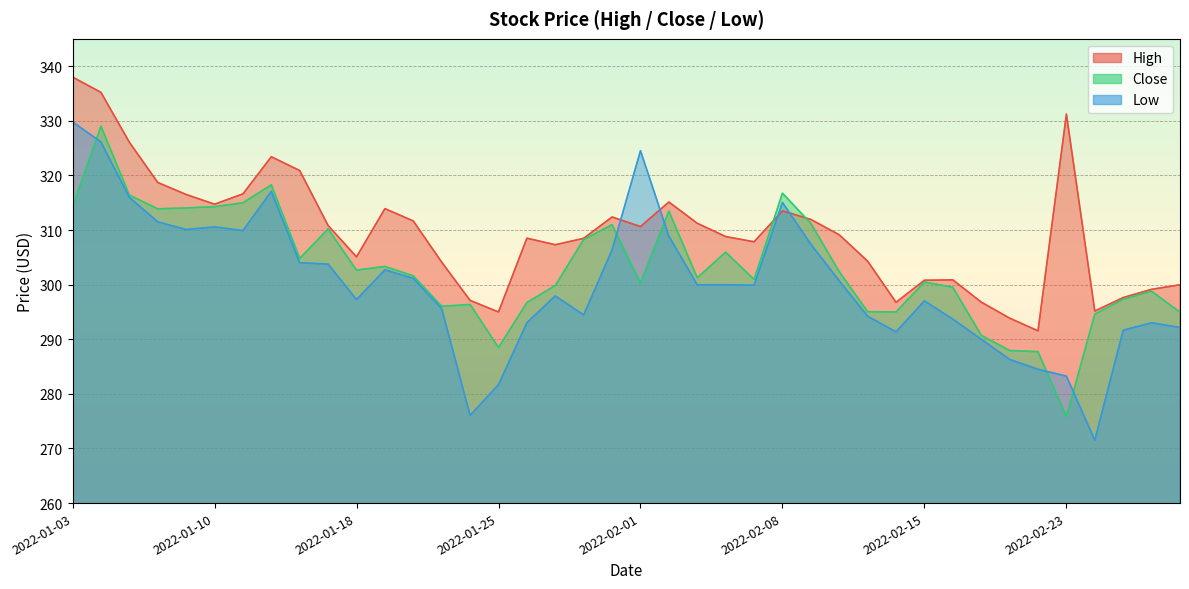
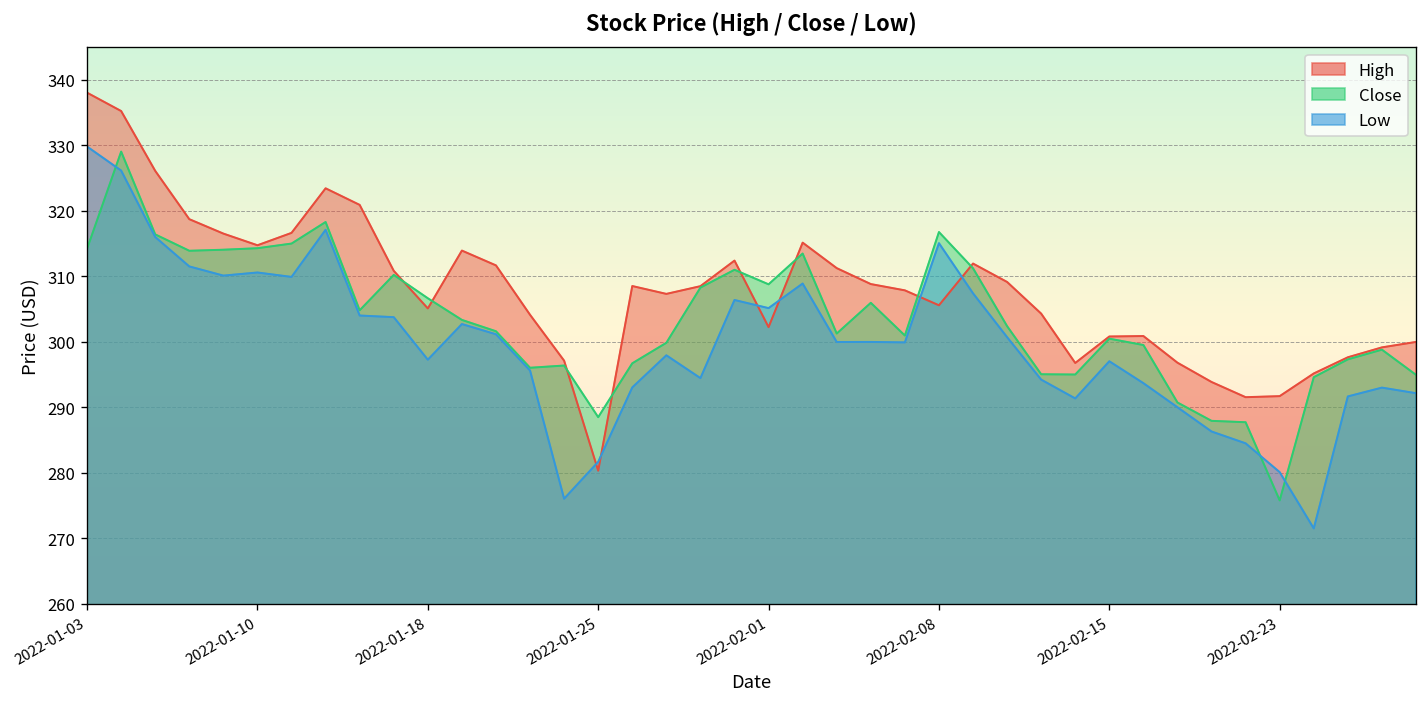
Close, 2022-01-18: 303 -> 307
High, 2022-01-25: 295 -> 280
High, 2022-02-01: 311 -> 302
Close, 2022-02-01: 300 -> 309
Low, 2022-02-01: 325 -> 305
High, 2022-02-08: 313 -> 306
High, 2022-02-23: 331 -> 292
Low, 2022-02-23: 283 -> 280
